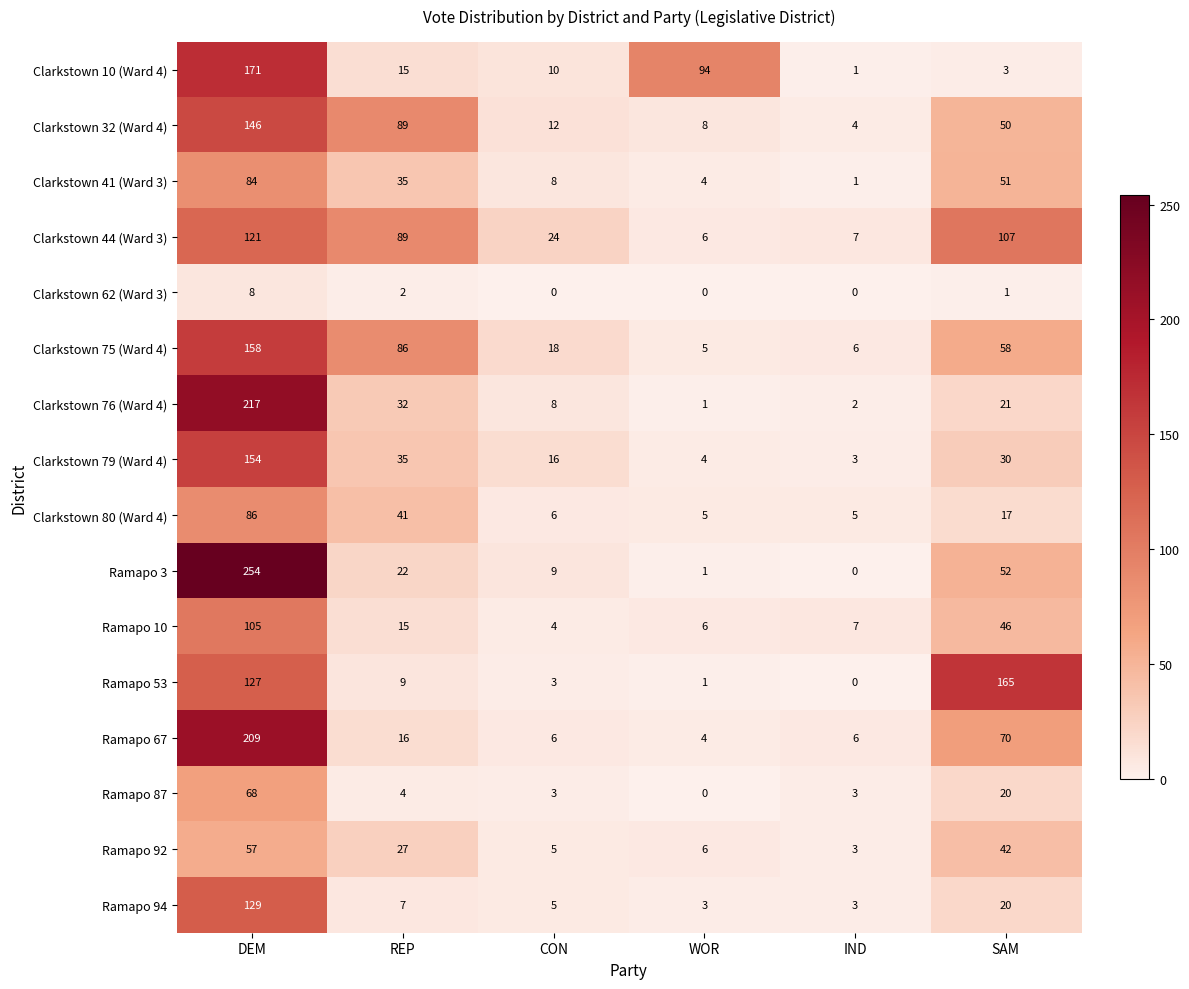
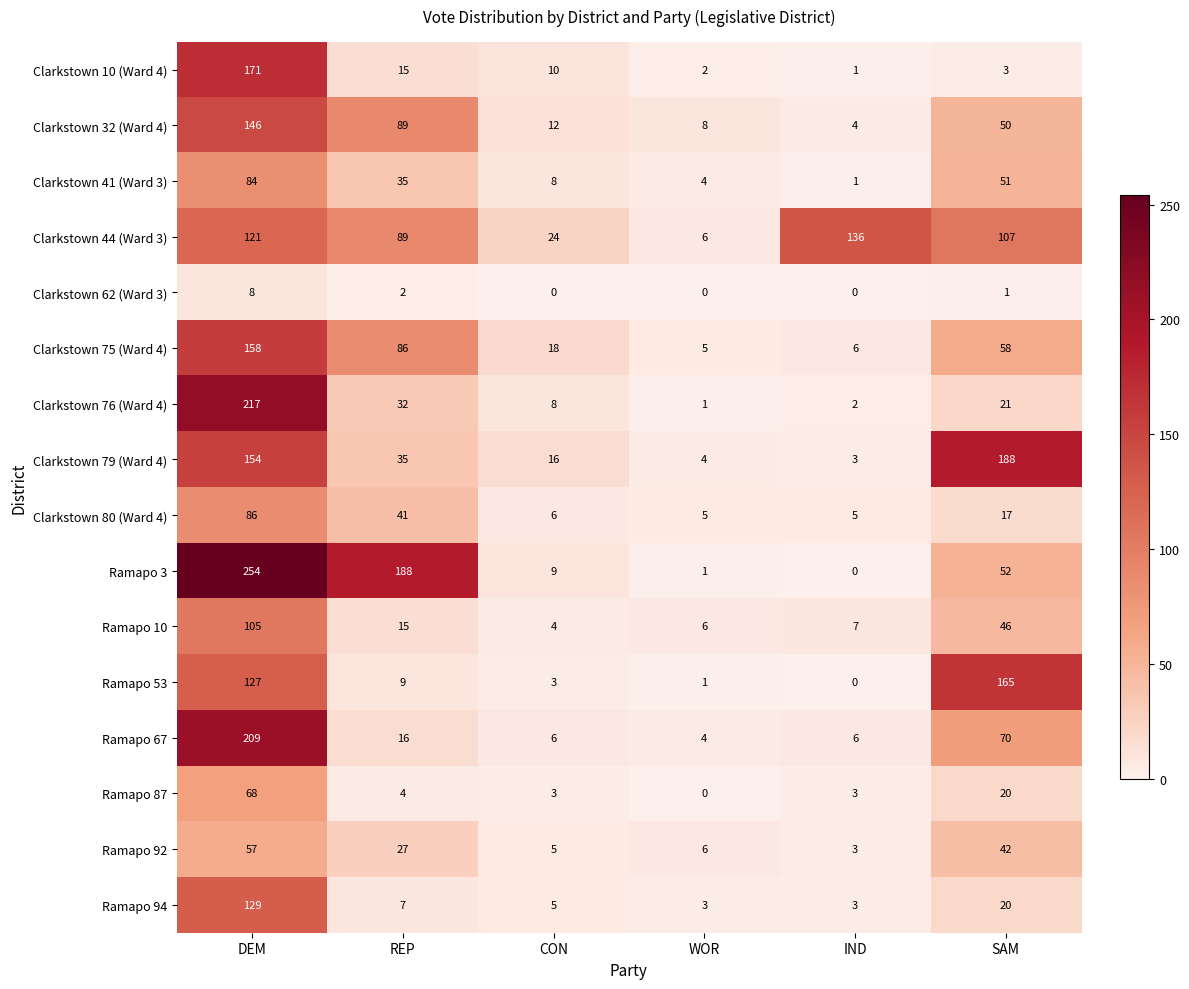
Clarkstown 10 (Ward 4), WOR: 94 -> 2
Clarkstown 44 (Ward 3), IND: 7 -> 136
Clarkstown 79 (Ward 4), SAM: 30 -> 188
Ramapo 3, REP: 22 -> 188
